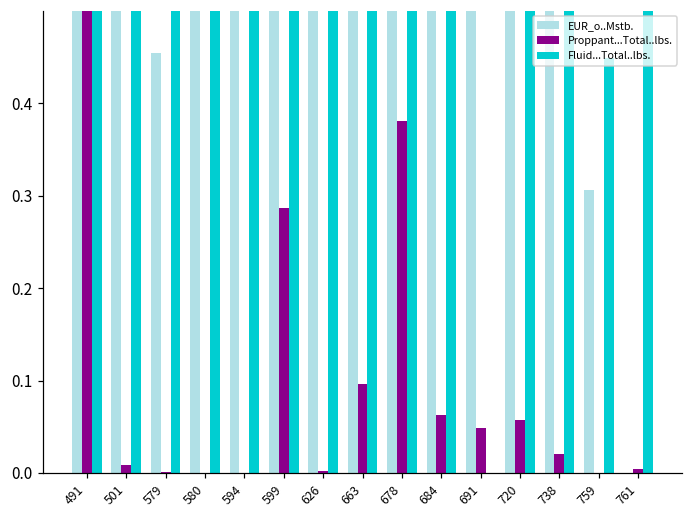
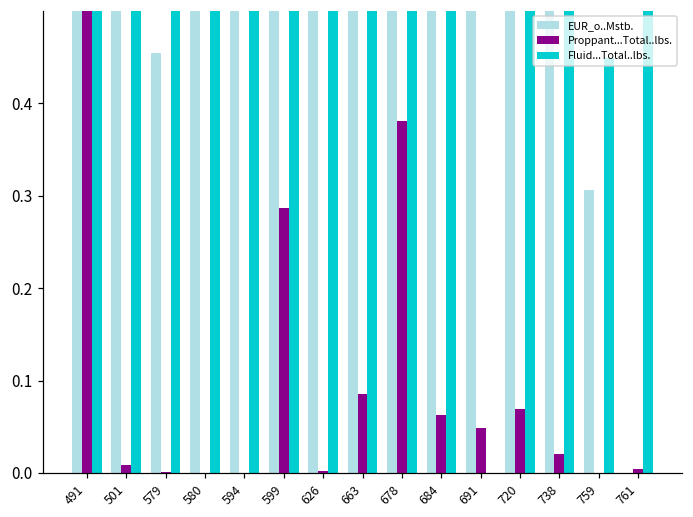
Proppant...Total..lbs., 663: 0.10 -> 0.09
Proppant...Total..lbs., 720: 0.06 -> 0.07
